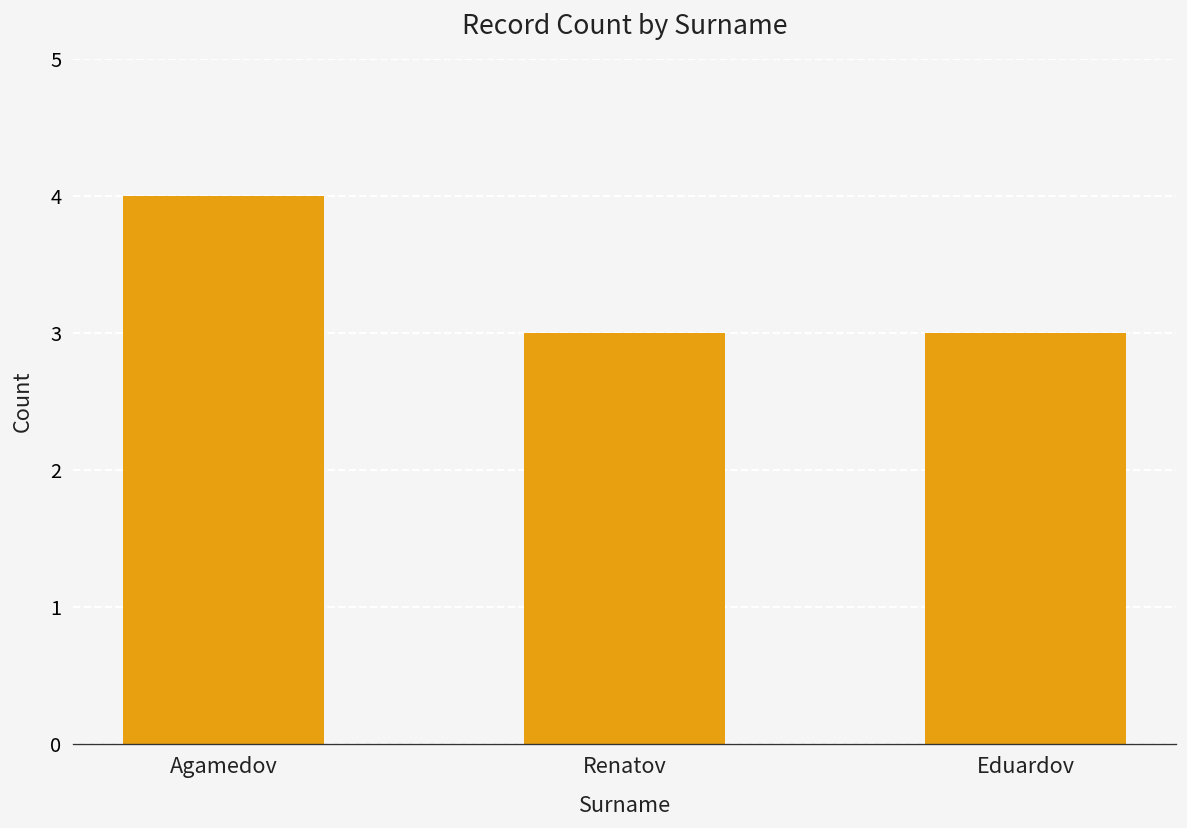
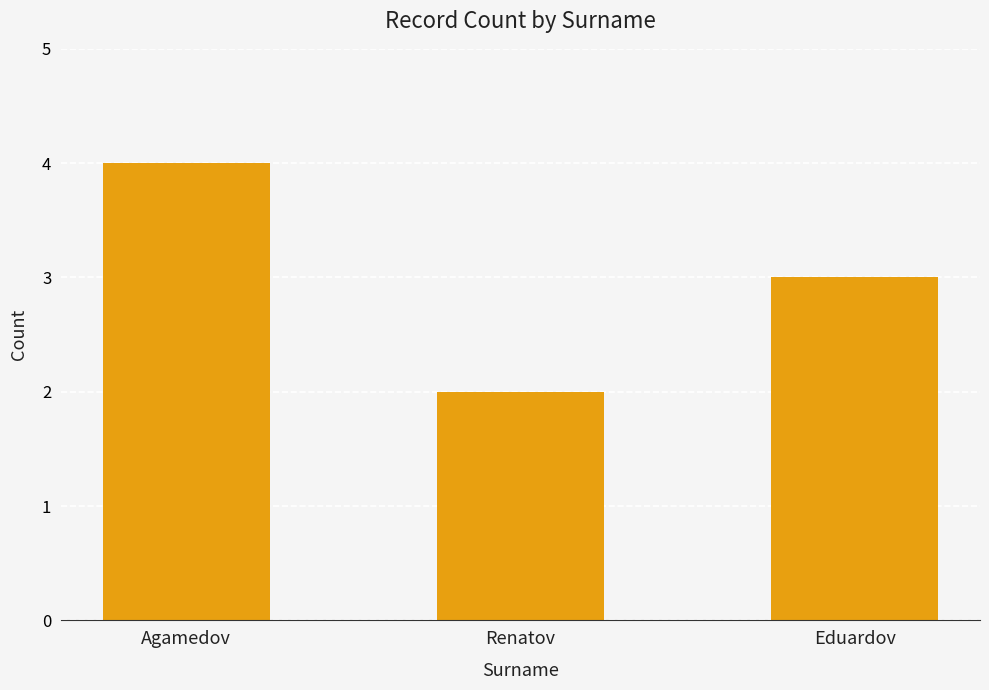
Renatov: 3 -> 2
